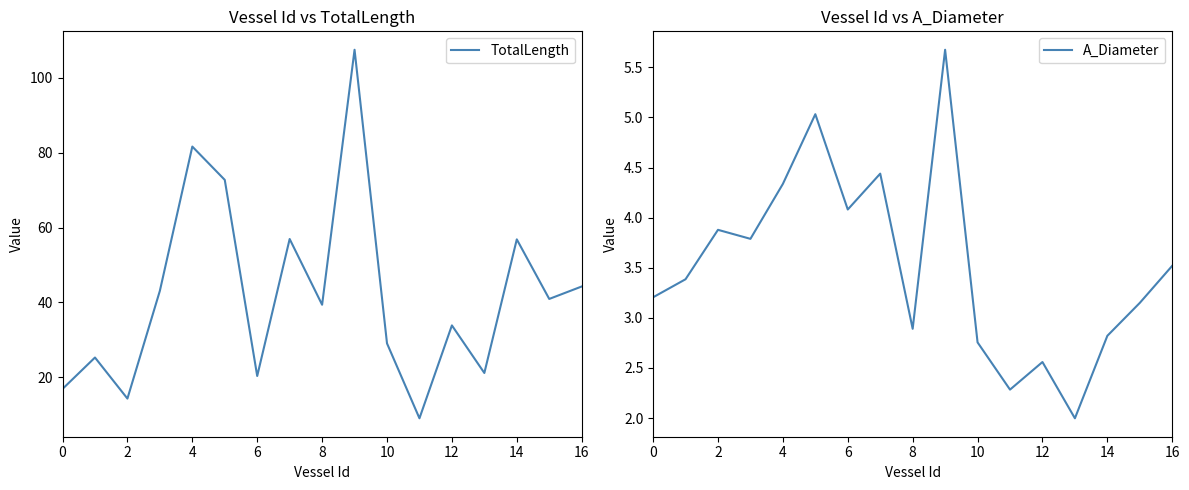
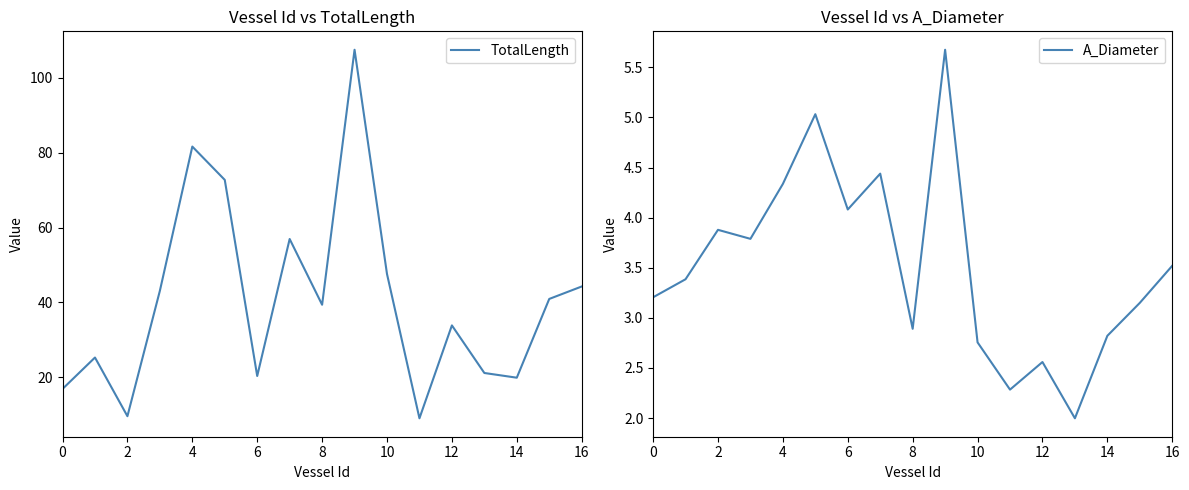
Vessel Id vs TotalLength, 2: 14 -> 10
Vessel Id vs TotalLength, 10: 29 -> 48
Vessel Id vs TotalLength, 14: 57 -> 20
